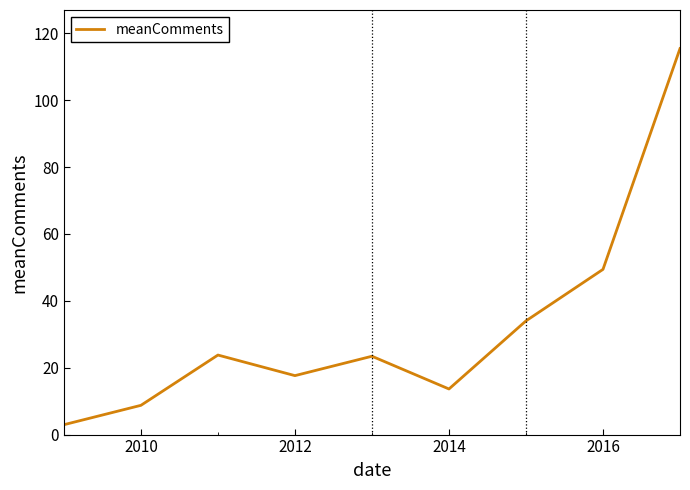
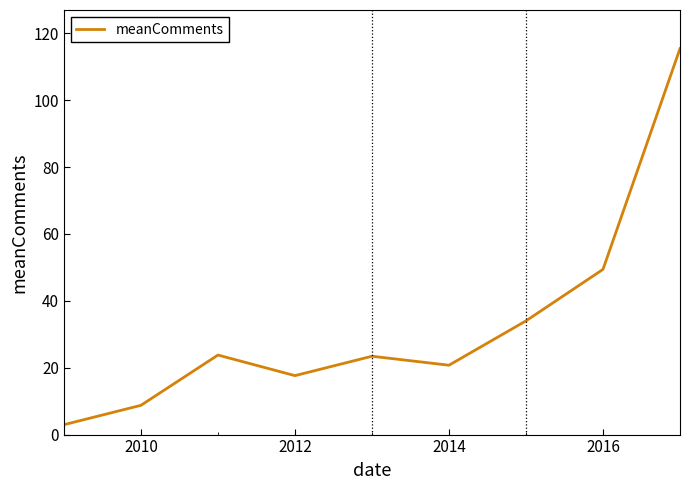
2014: 14 -> 21
